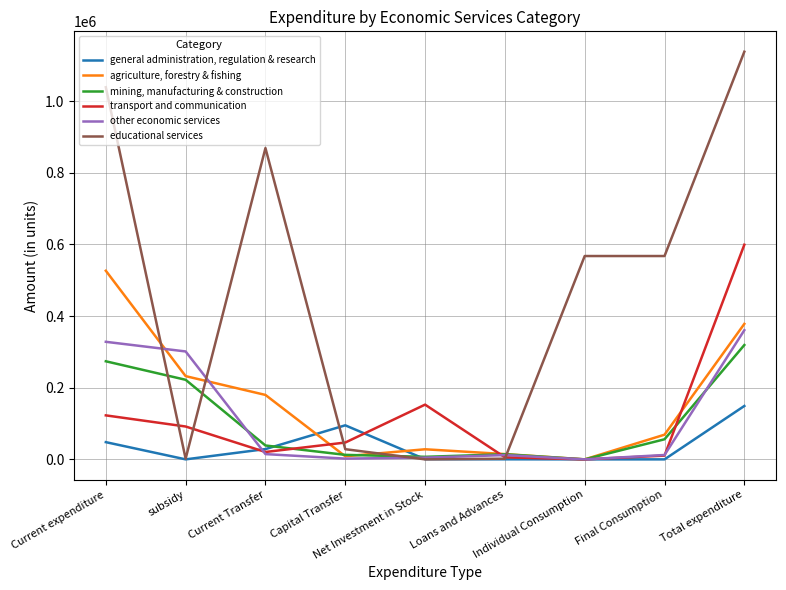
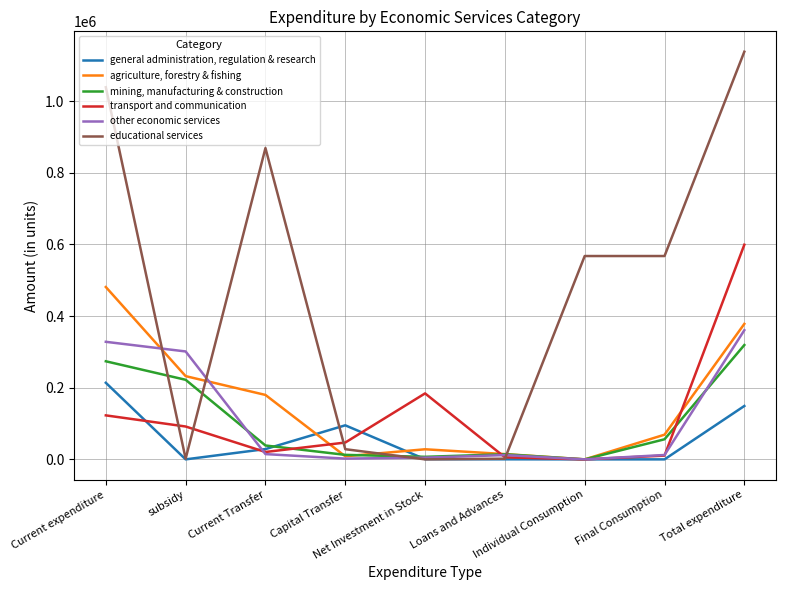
general administration, regulation & research, Current expenditure: 50000 -> 210000
agriculture, forestry & fishing, Current expenditure: 530000 -> 480000
transport and communication, Net Investment in Stock: 150000 -> 180000
